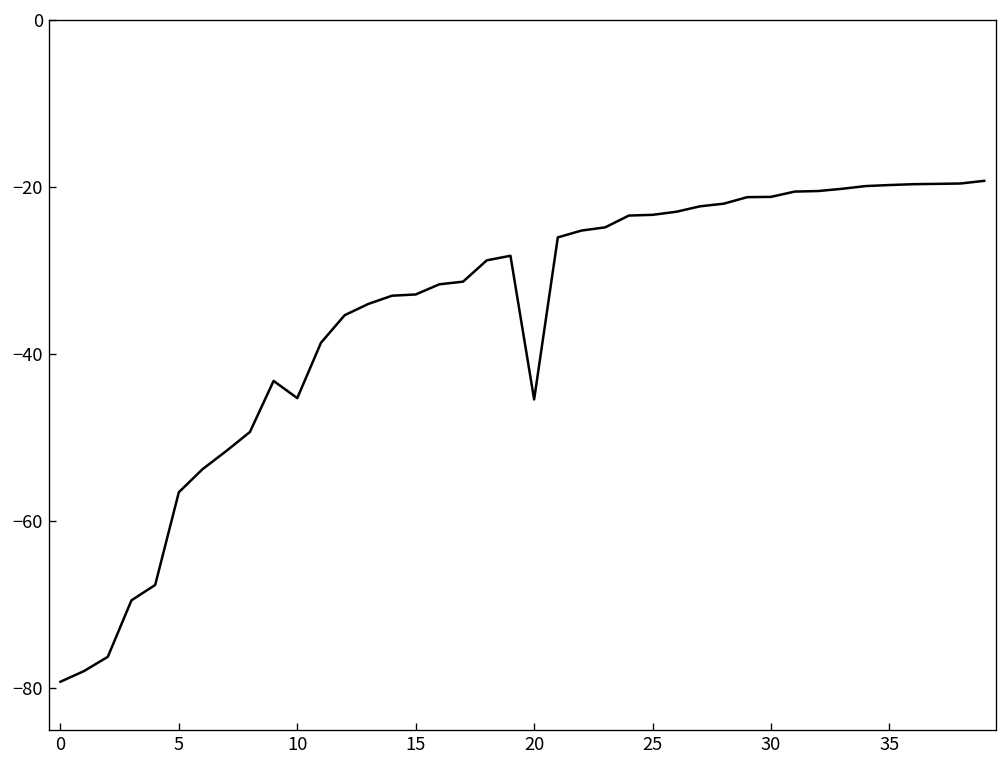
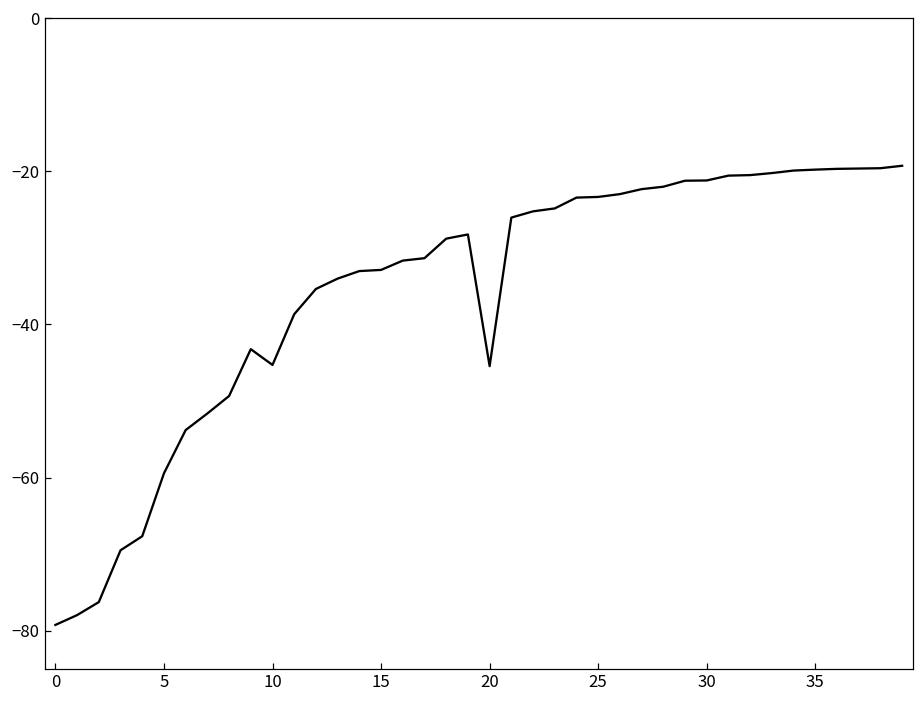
5: -57 -> -59
